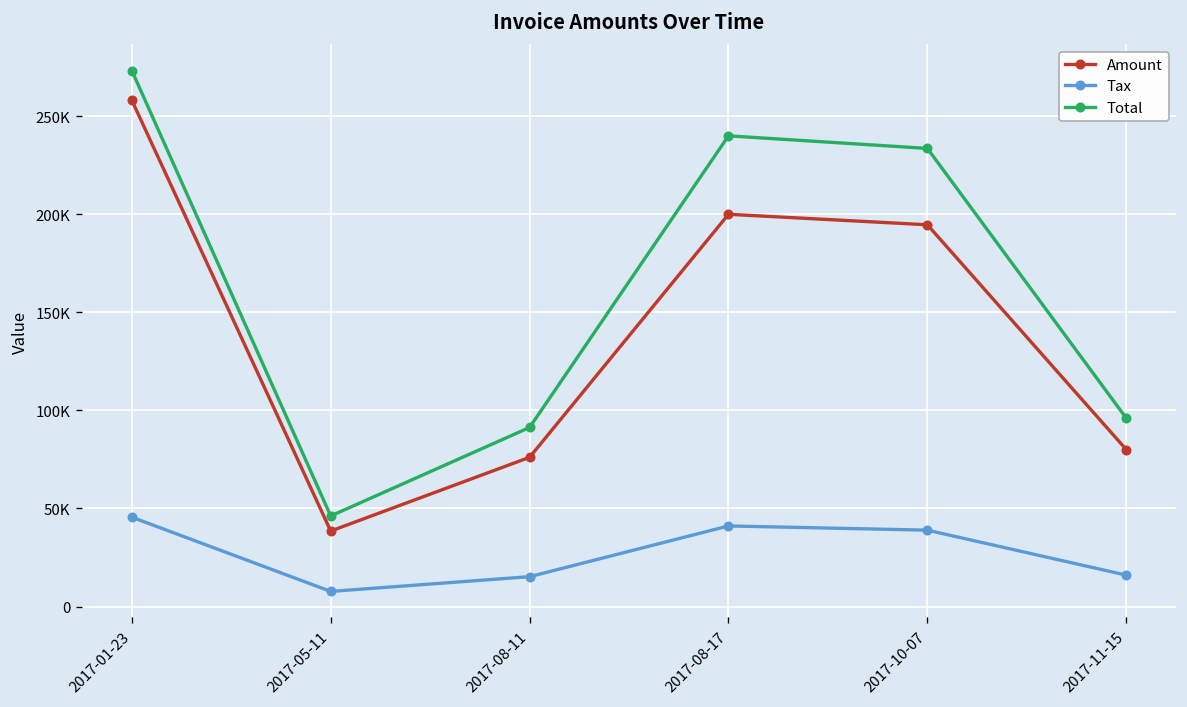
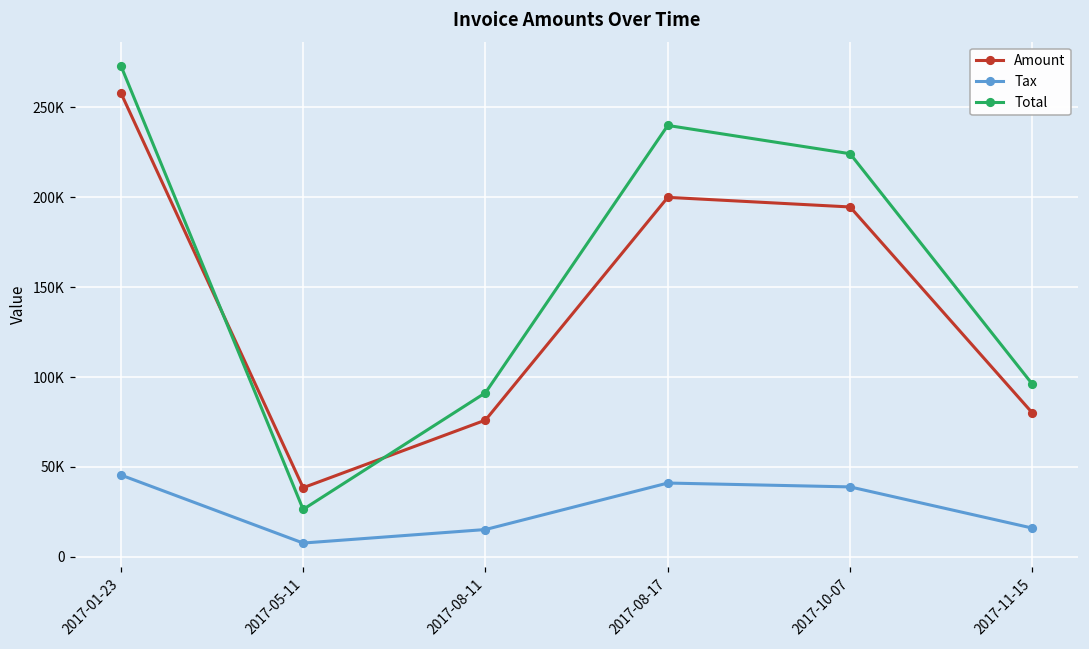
Total, 2017-05-11: 46000 -> 26000
Total, 2017-10-07: 234000 -> 224000
